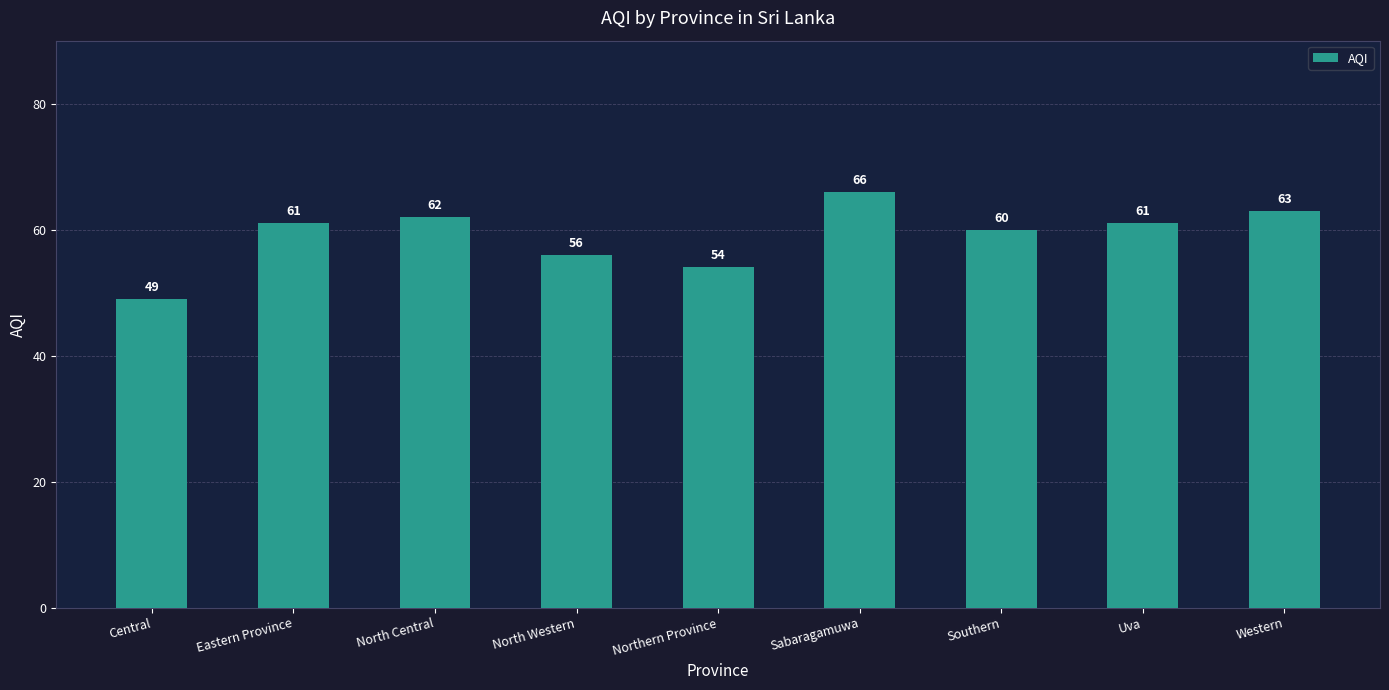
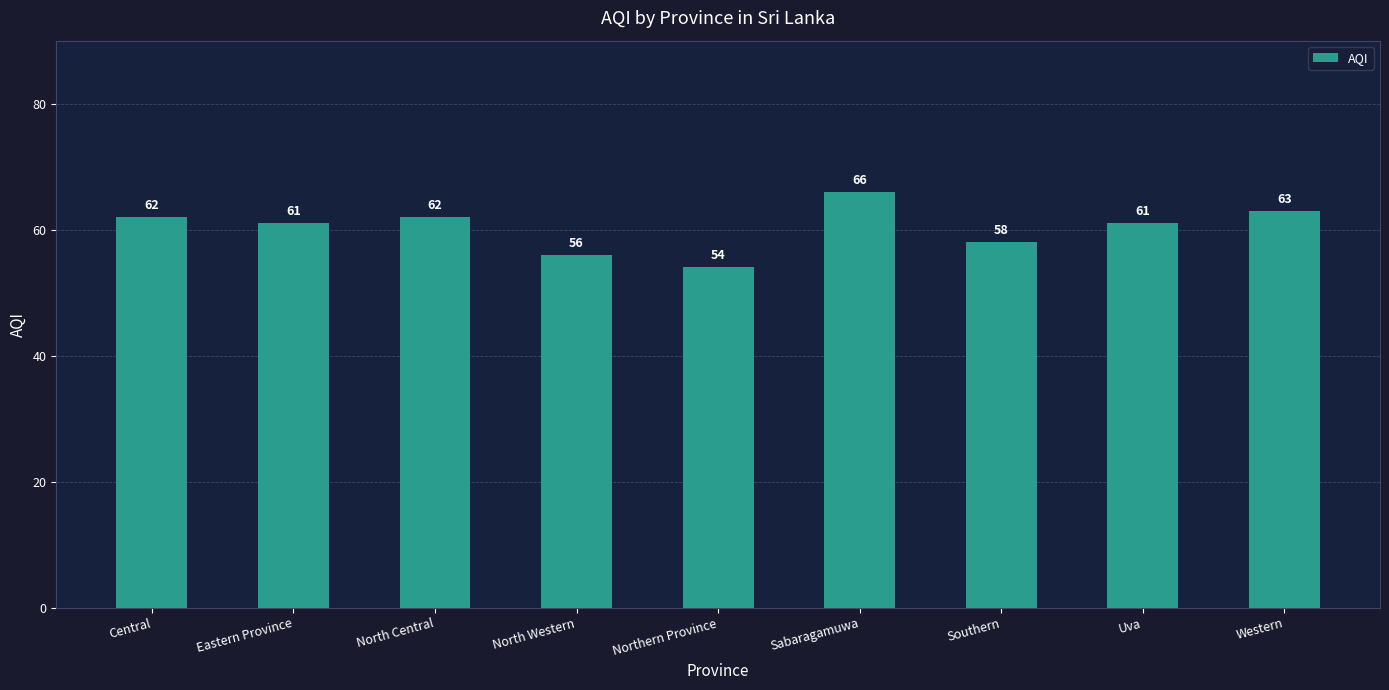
Central: 49 -> 62
Southern: 60 -> 58
